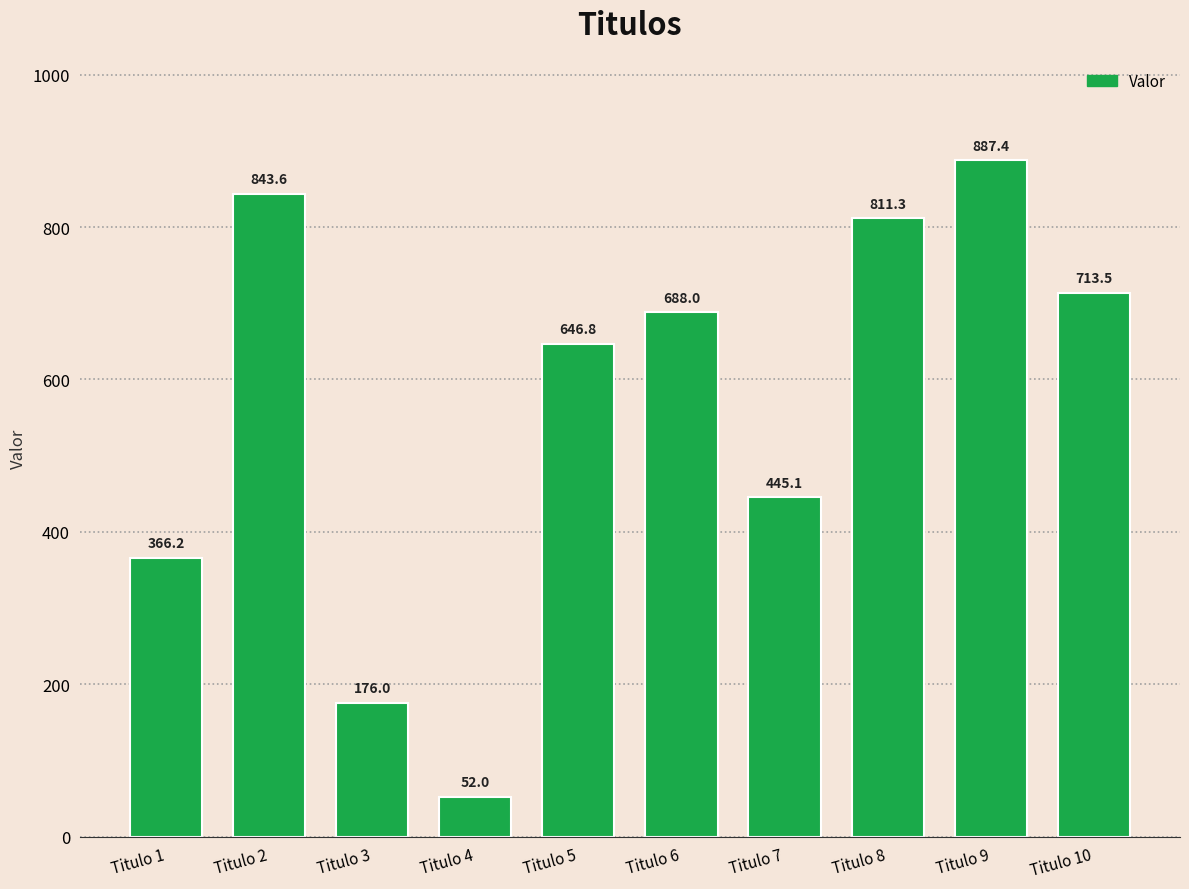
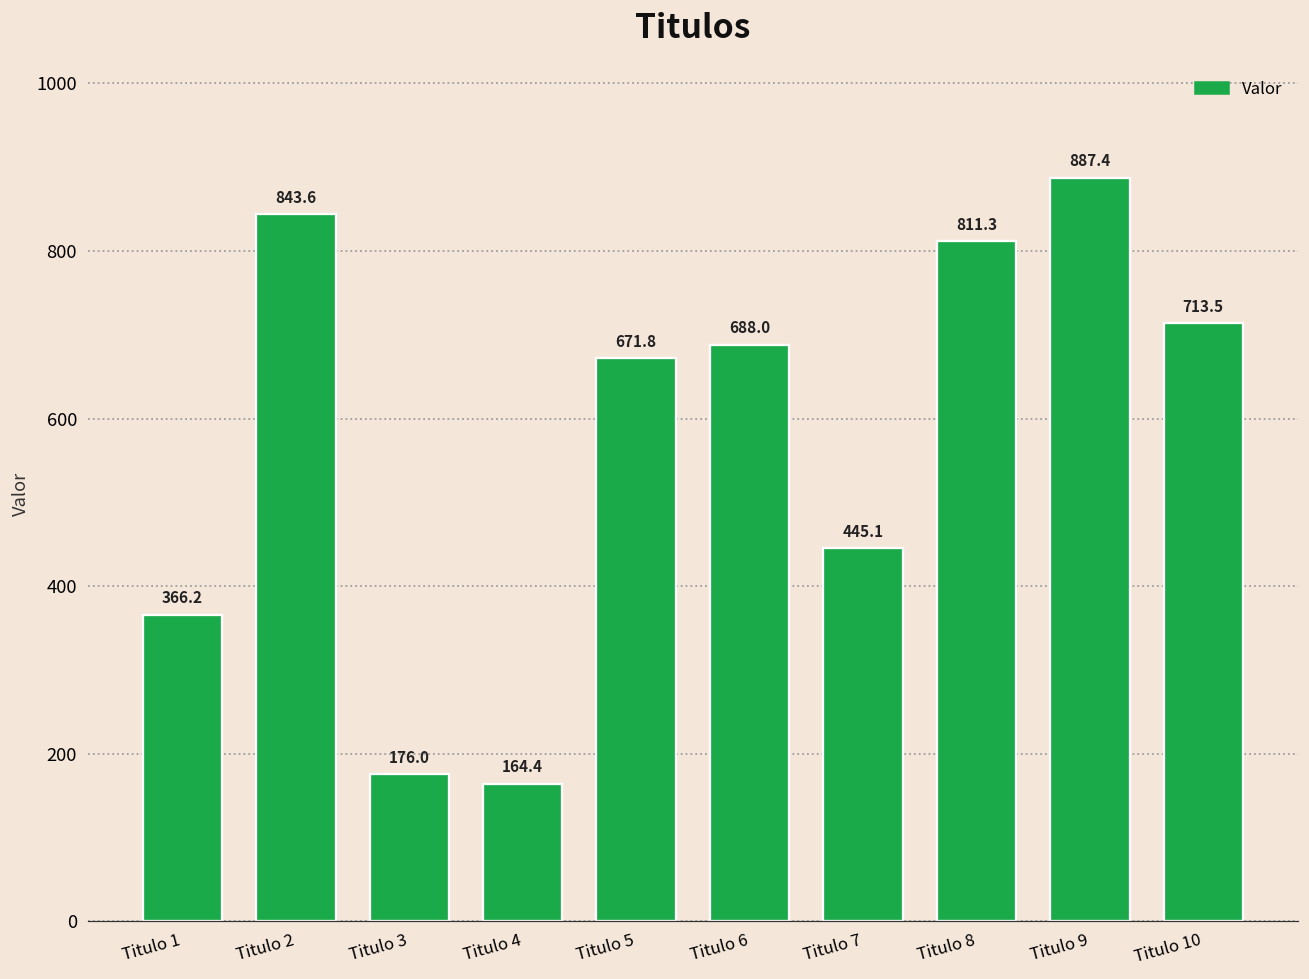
Titulo 4: 52.0 -> 164.4
Titulo 5: 646.8 -> 671.8
